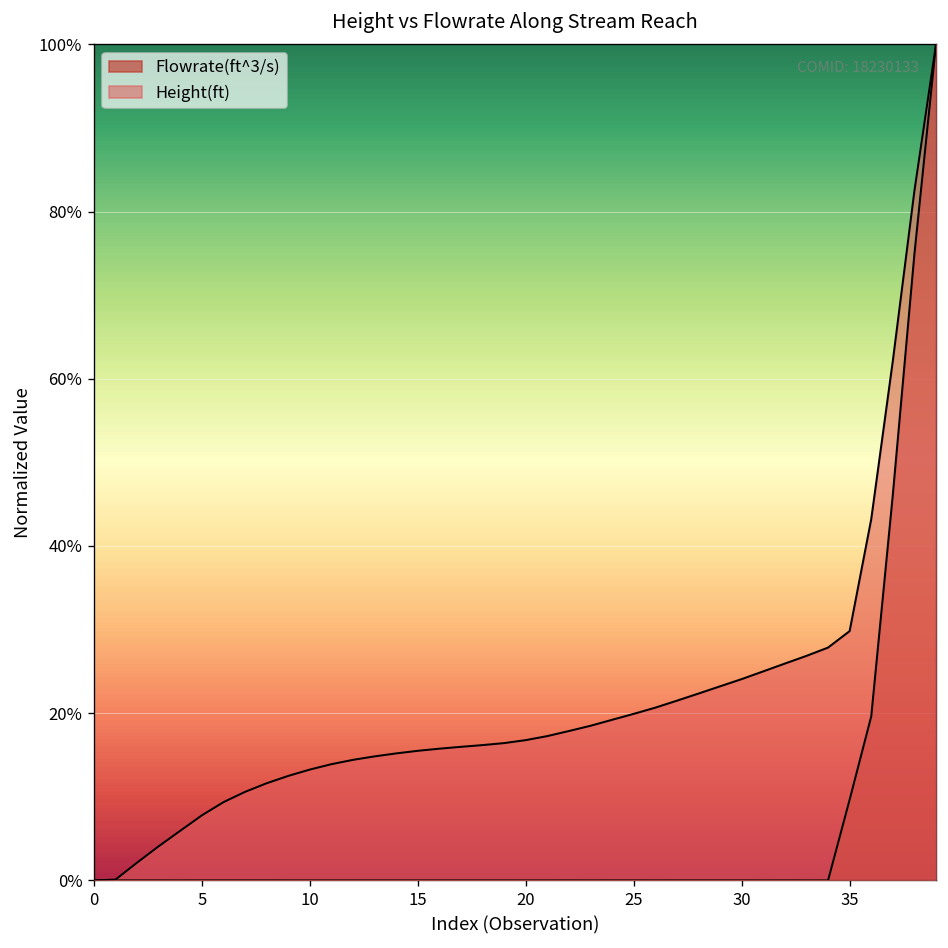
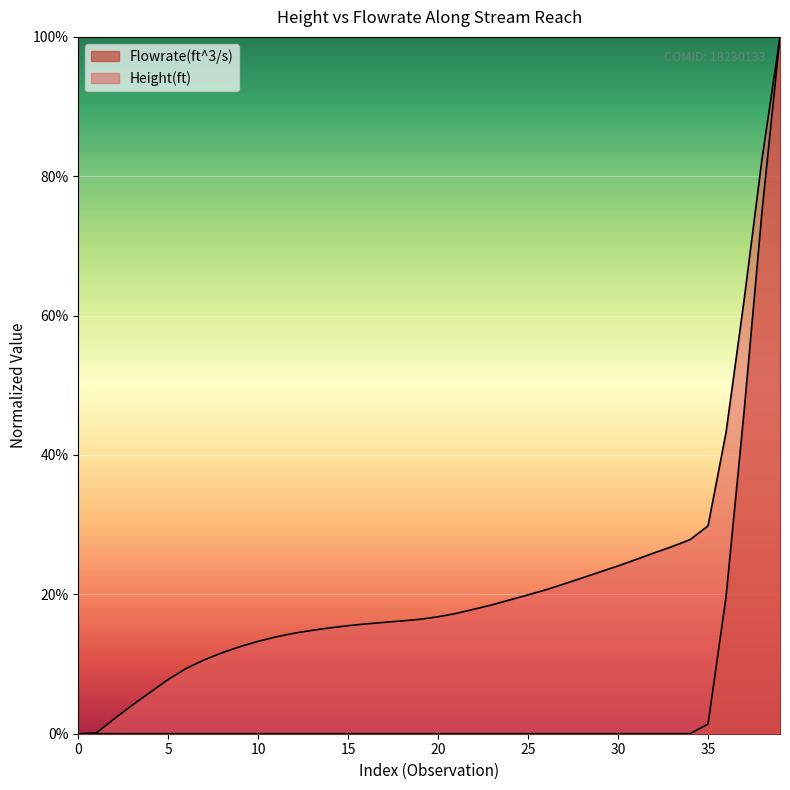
Flowrate(ft^3/s), 35: 10% -> 1%
